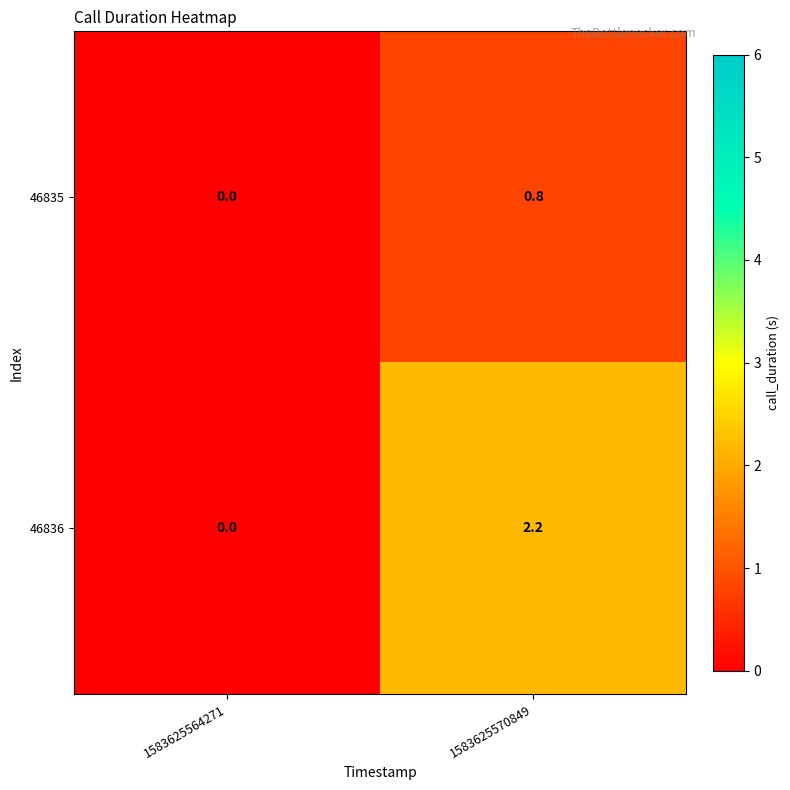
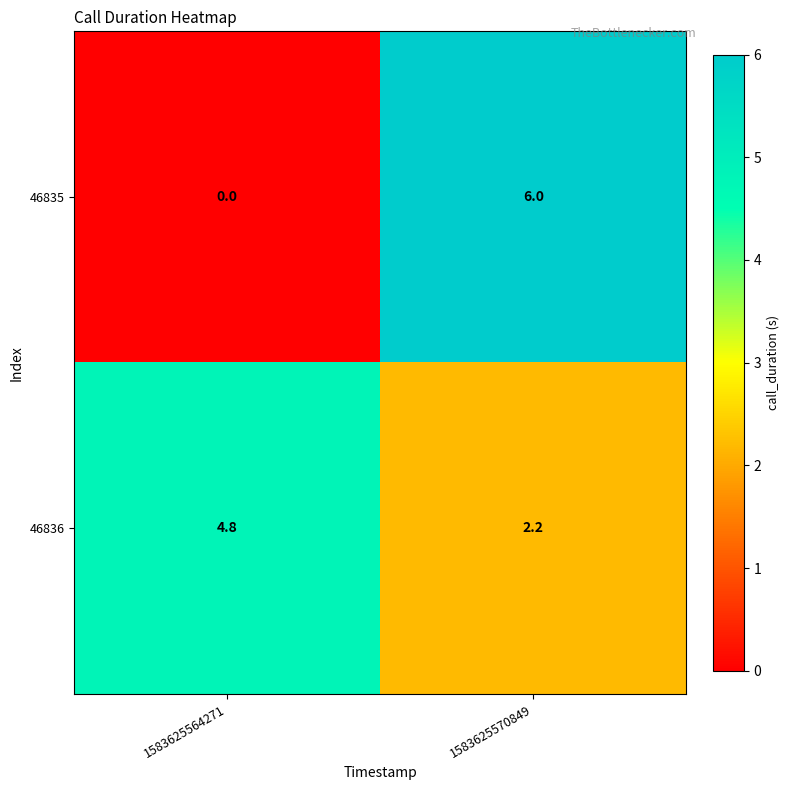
46835, 1583625570849: 0.8 -> 6.0
46836, 1583625564271: 0.0 -> 4.8
